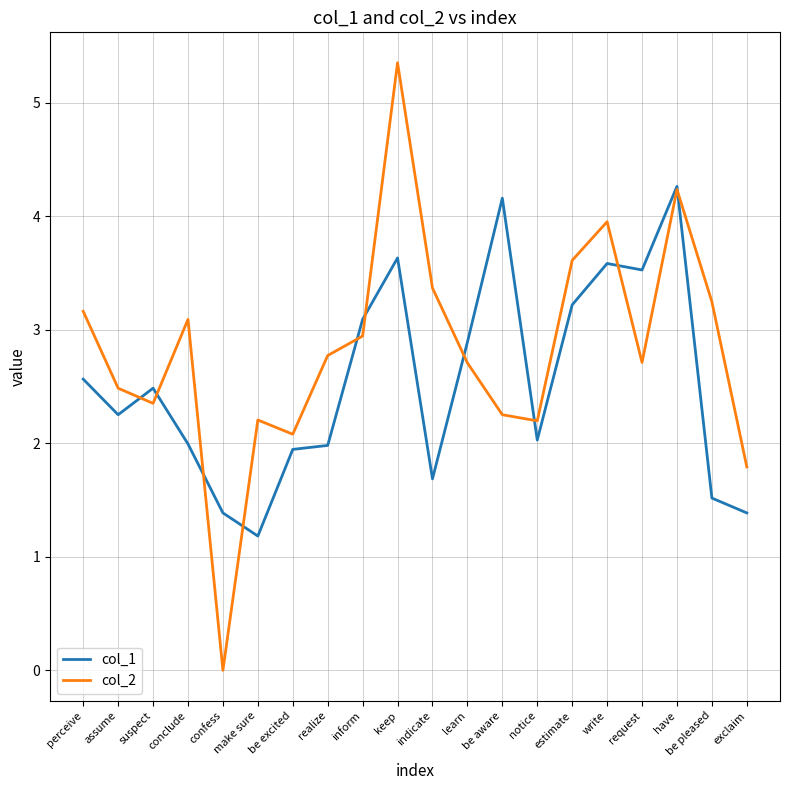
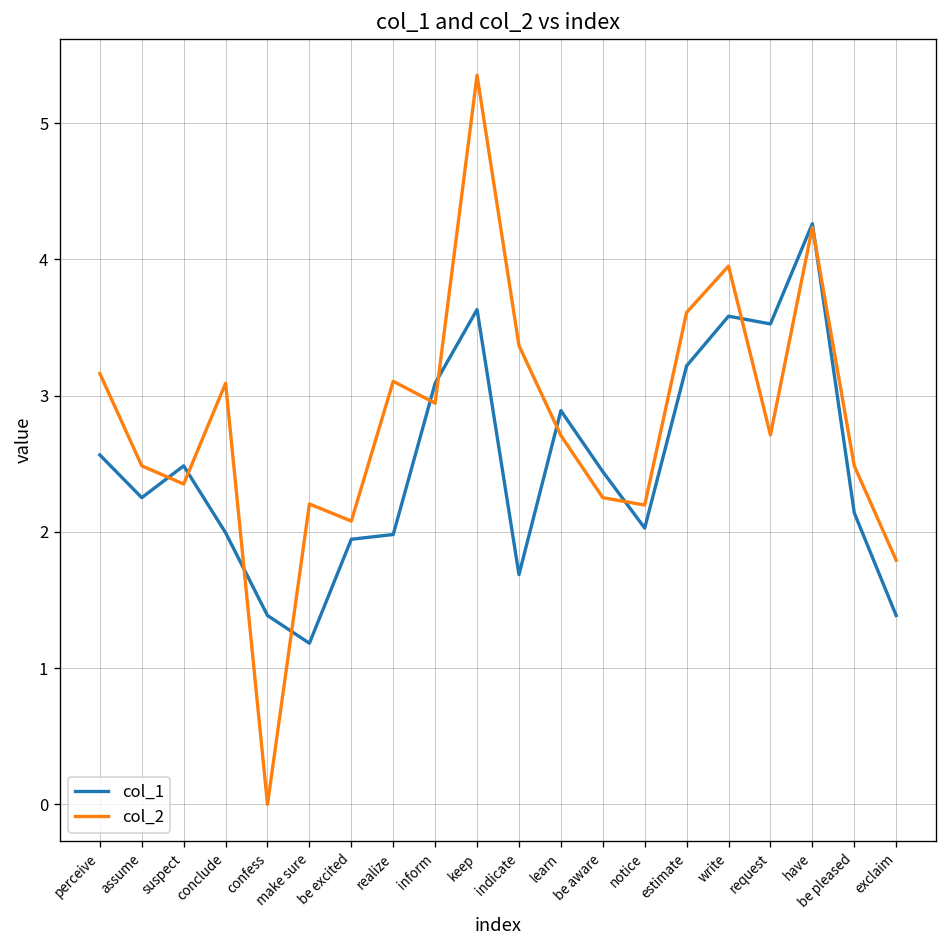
col_2, realize: 2.77 -> 3.11
col_1, be aware: 4.16 -> 2.44
col_1, be pleased: 1.52 -> 2.14
col_2, be pleased: 3.25 -> 2.48
